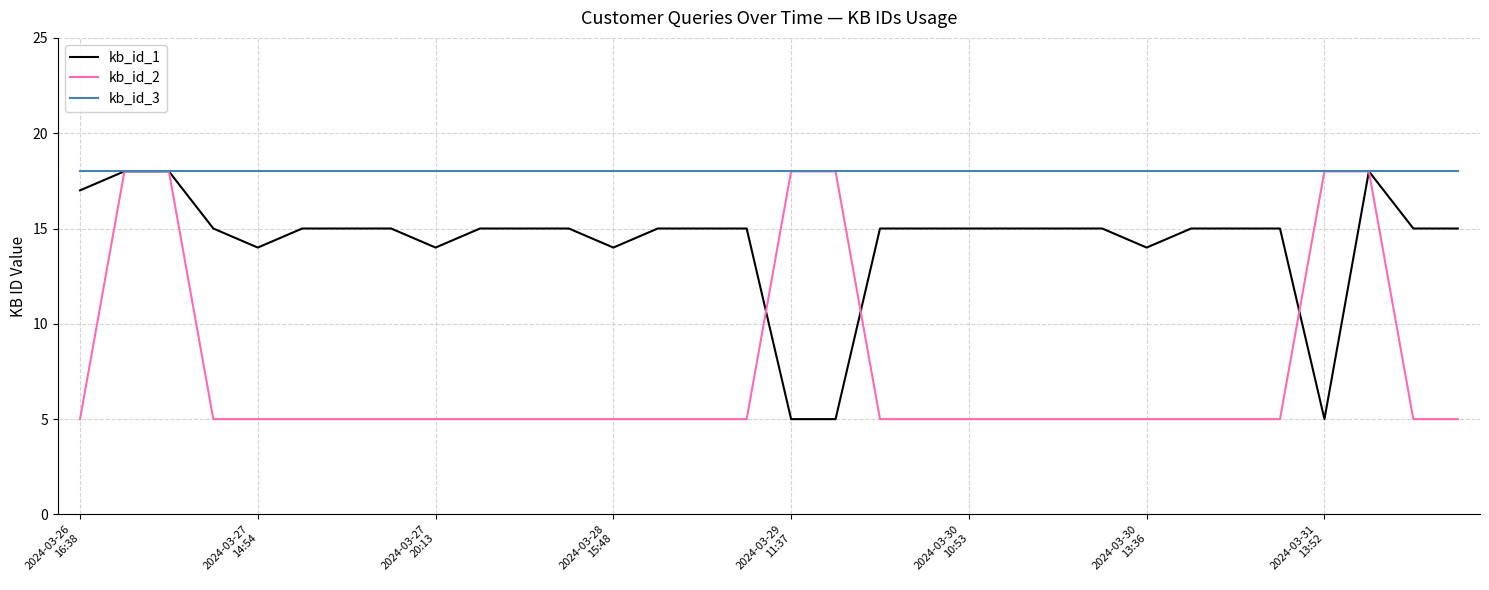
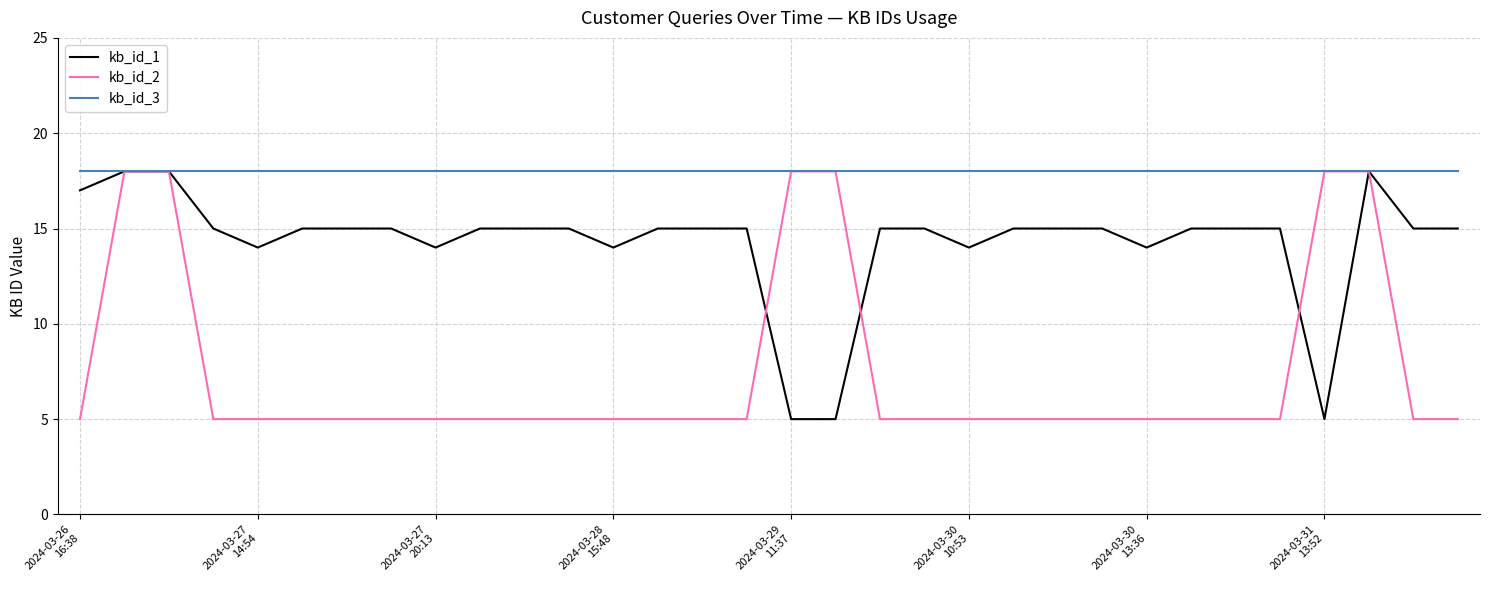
kb_id_1, 2024-03-30 10:53: 15 -> 14
